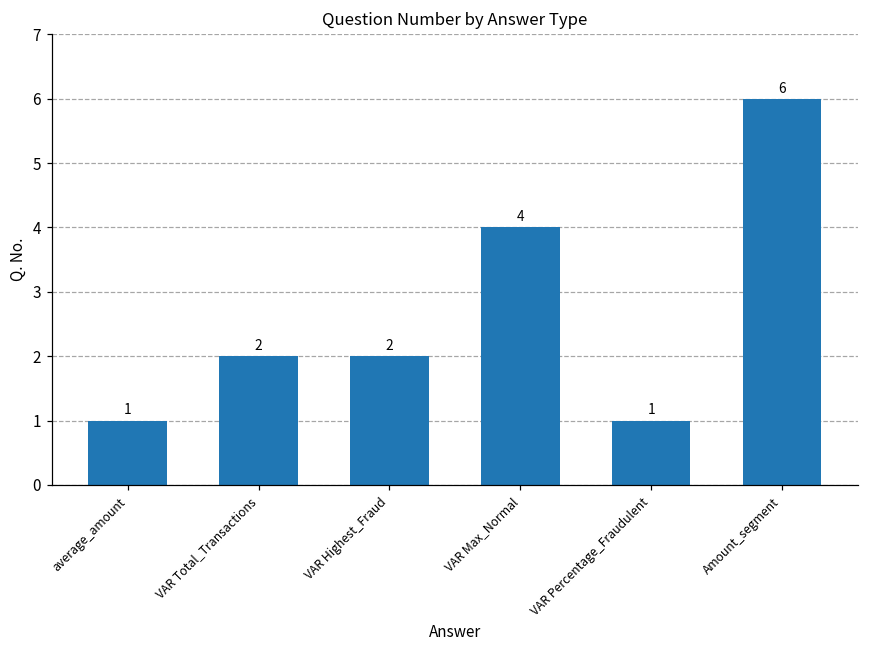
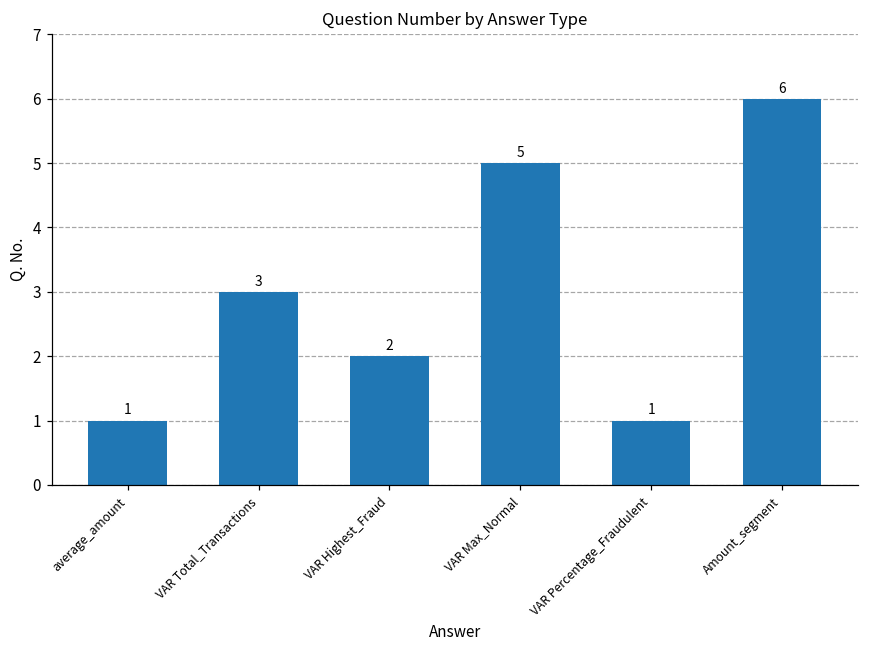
VAR Total_Transactions: 2 -> 3
VAR Max_Normal: 4 -> 5
